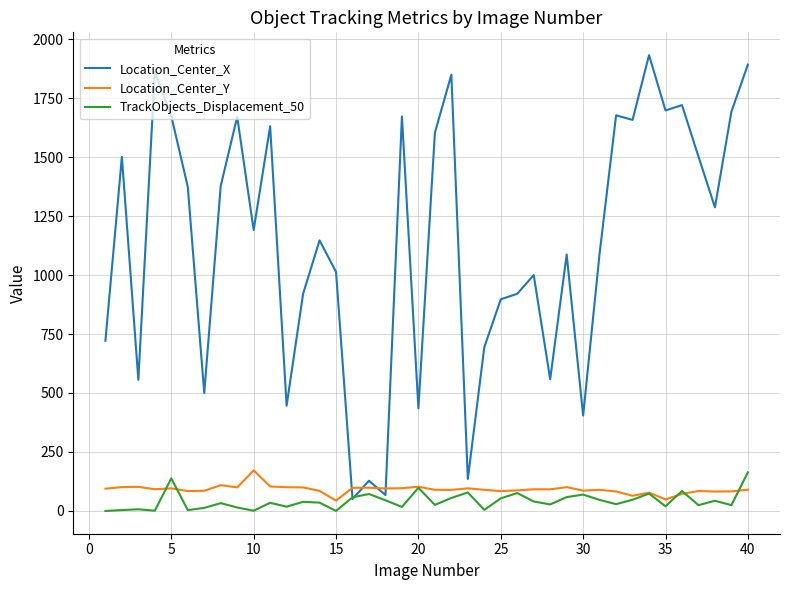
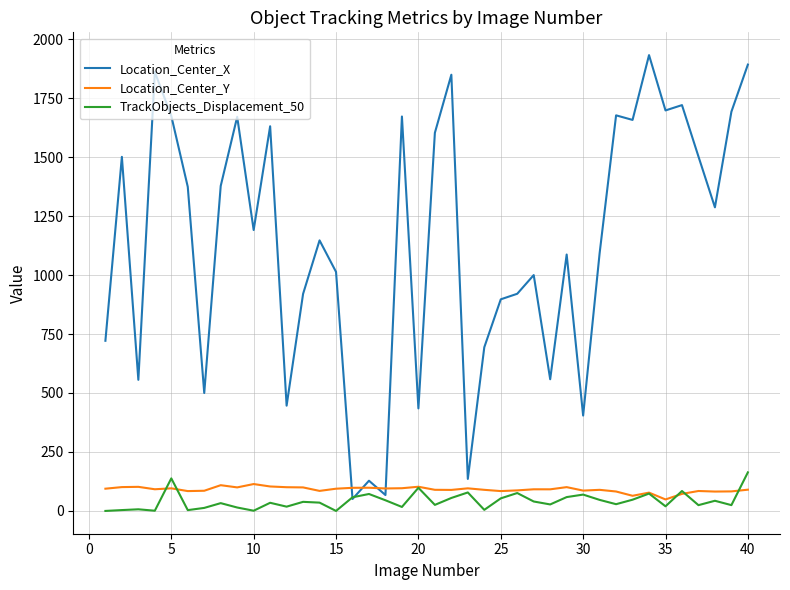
Location_Center_Y, 10: 170 -> 110
Location_Center_Y, 15: 40 -> 90
